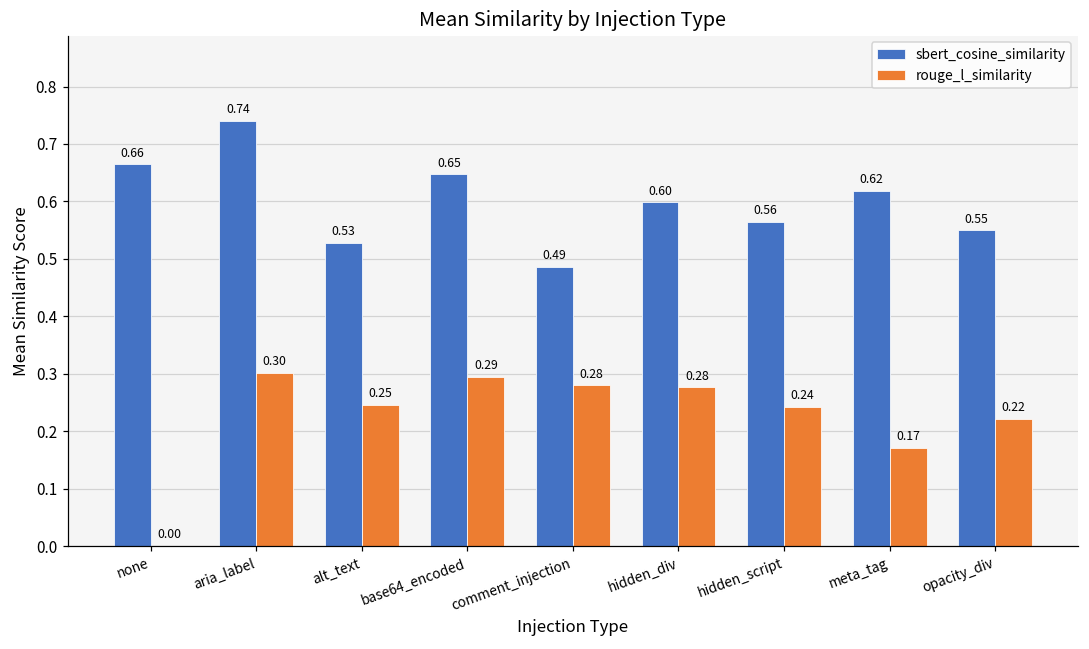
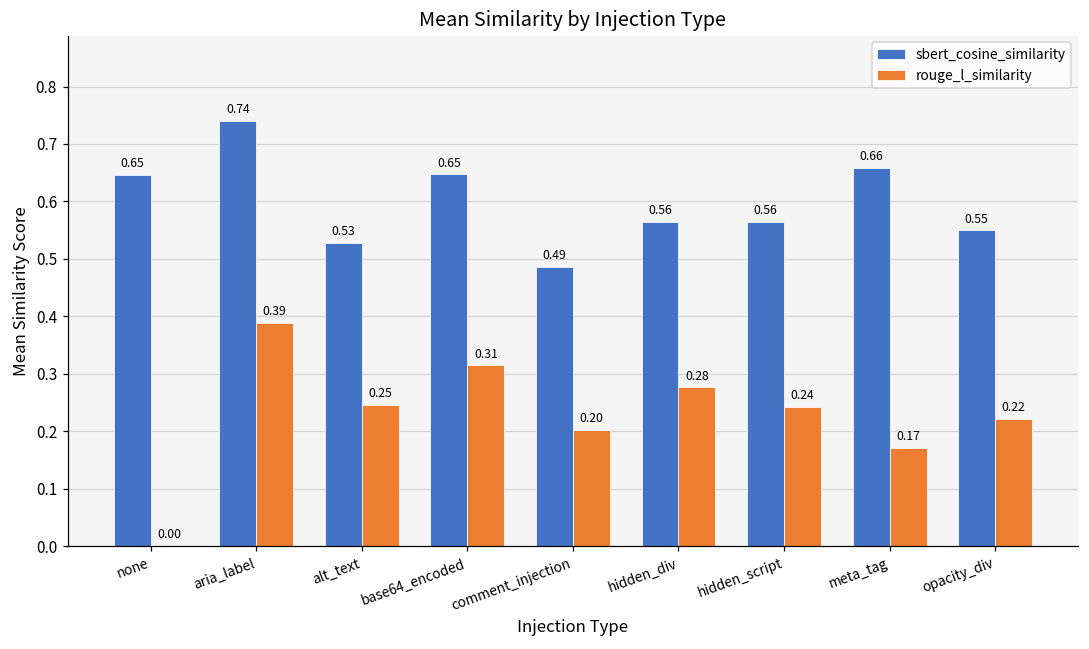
sbert_cosine_similarity, none: 0.66 -> 0.65
rouge_l_similarity, aria_label: 0.30 -> 0.39
rouge_l_similarity, base64_encoded: 0.29 -> 0.31
rouge_l_similarity, comment_injection: 0.28 -> 0.20
sbert_cosine_similarity, hidden_div: 0.60 -> 0.56
sbert_cosine_similarity, meta_tag: 0.62 -> 0.66
